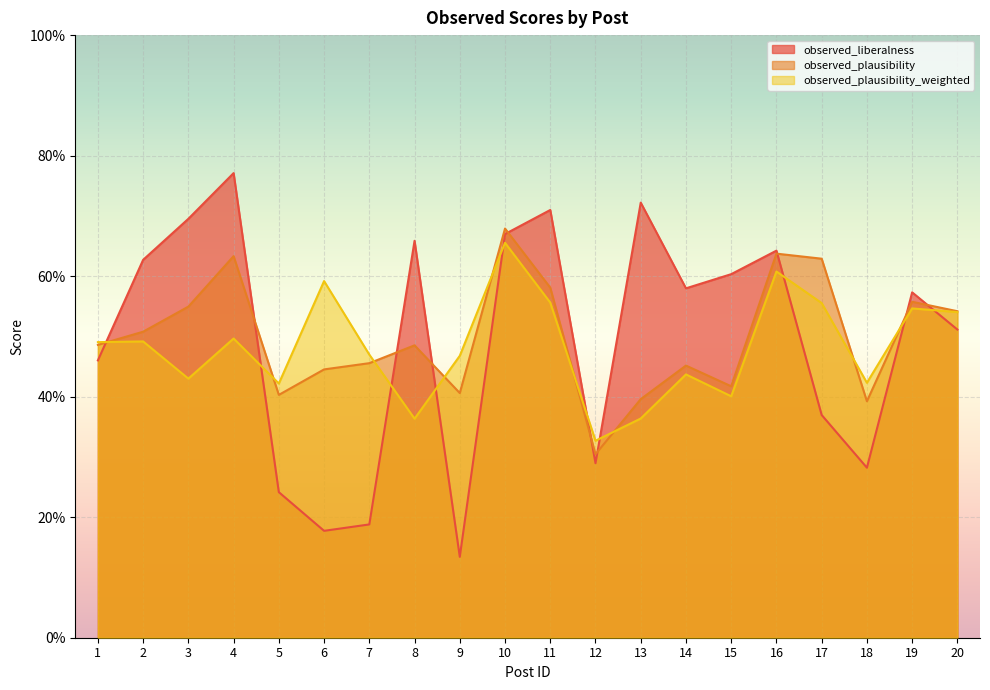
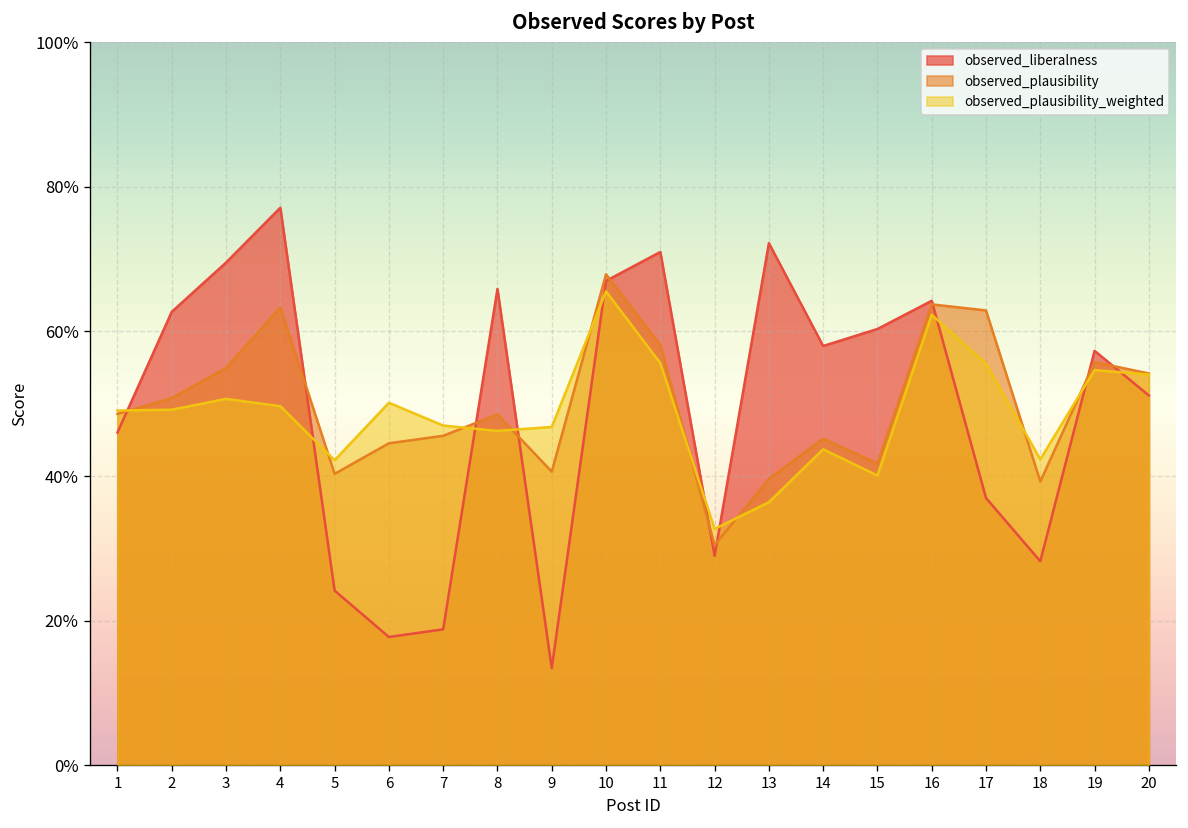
observed_plausibility_weighted, 3: 43% -> 51%
observed_plausibility_weighted, 6: 59% -> 50%
observed_plausibility_weighted, 8: 36% -> 46%
observed_plausibility_weighted, 16: 61% -> 62%
